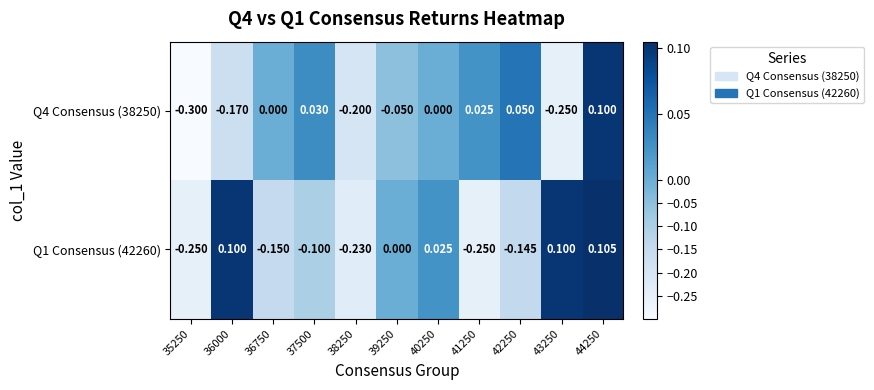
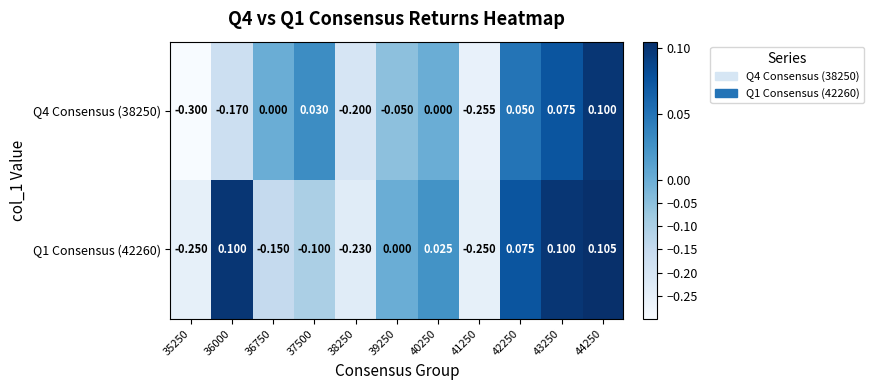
Q4 Consensus (38250), 41250: 0.025 -> -0.255
Q4 Consensus (38250), 43250: -0.250 -> 0.075
Q1 Consensus (42260), 42250: -0.145 -> 0.075
